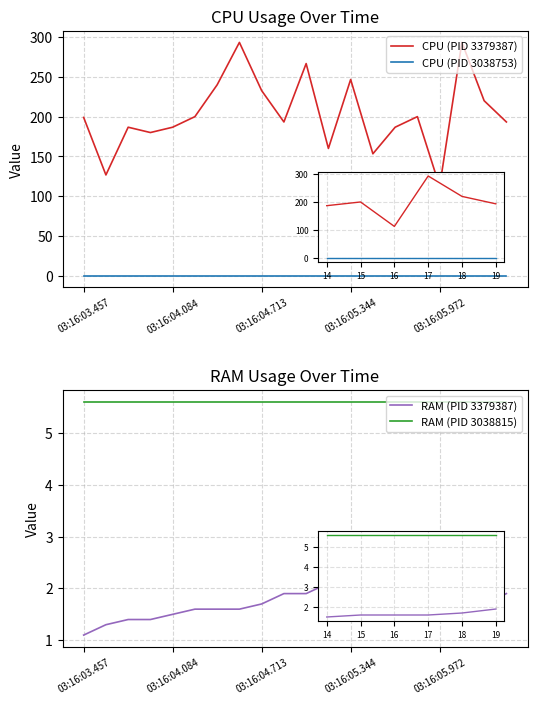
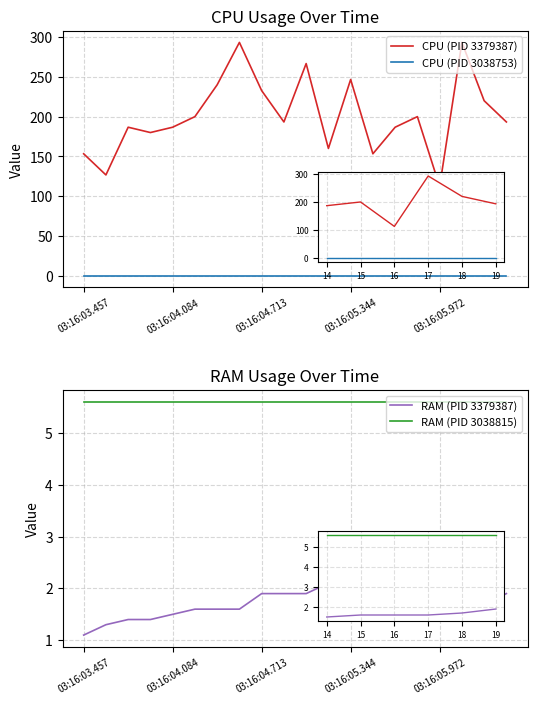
CPU Usage Over Time, CPU (PID 3379387), 03:16:03.457: 200 -> 150
RAM Usage Over Time, RAM (PID 3379387), 03:16:04.713: 1.7 -> 1.9
